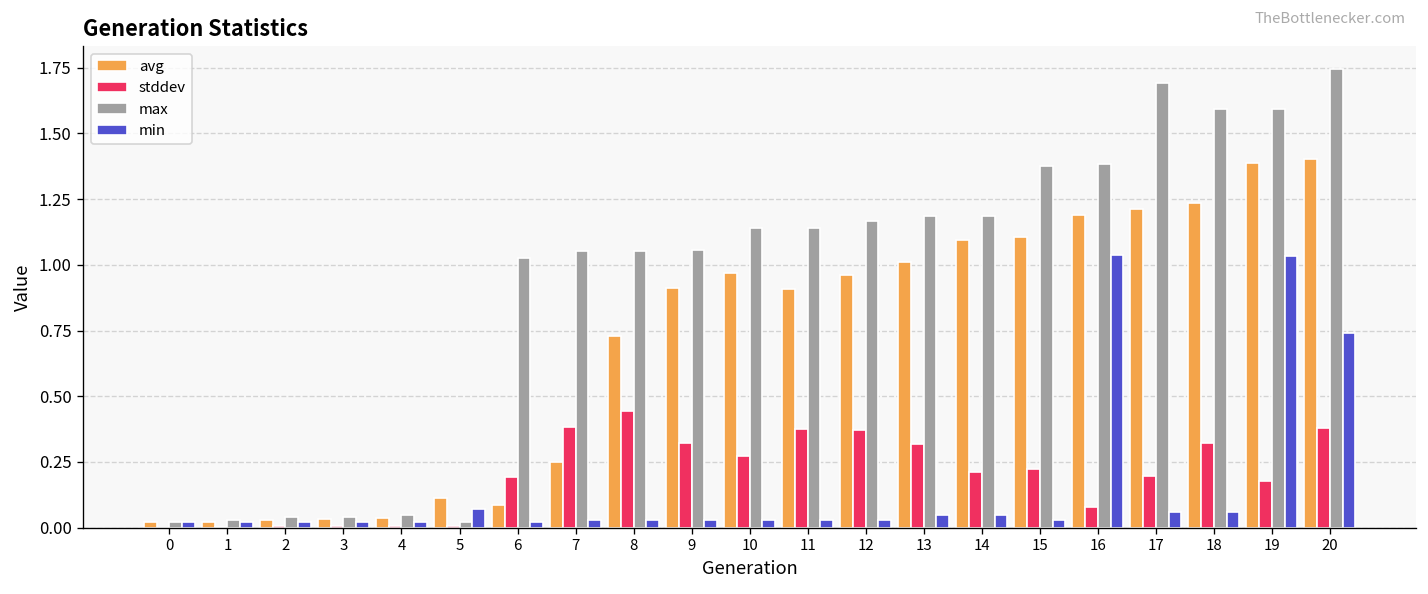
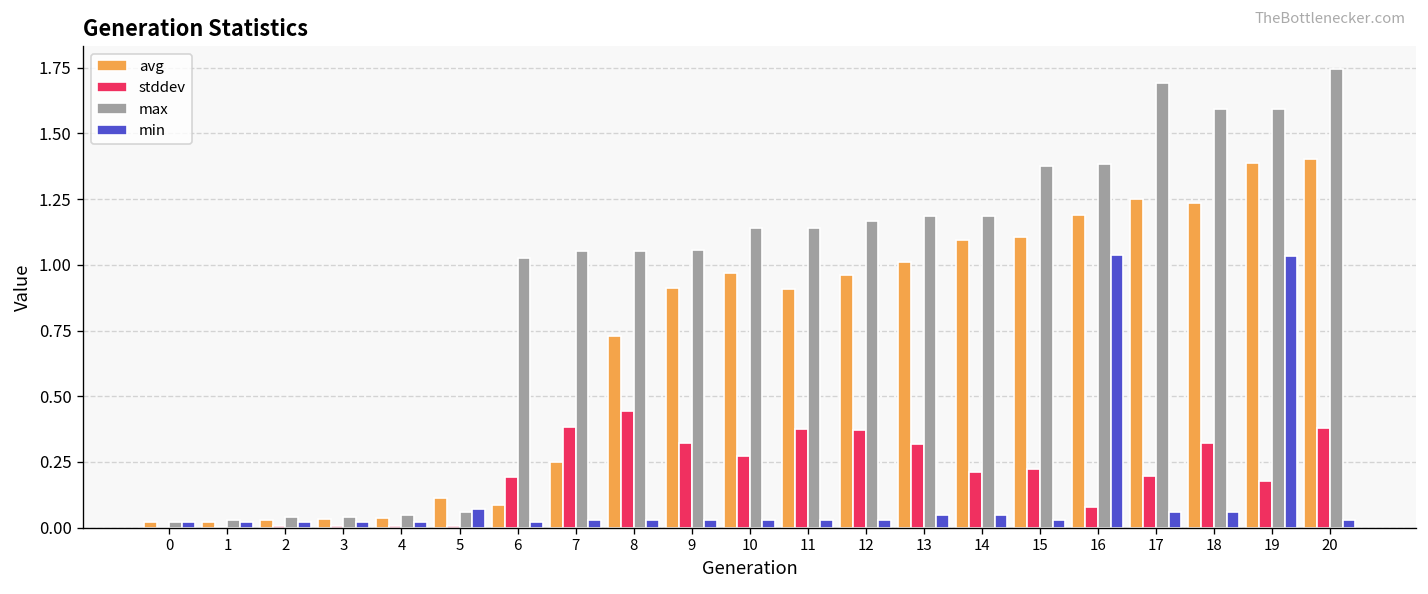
max, 5: 0.02 -> 0.06
avg, 17: 1.21 -> 1.25
min, 20: 0.74 -> 0.03
